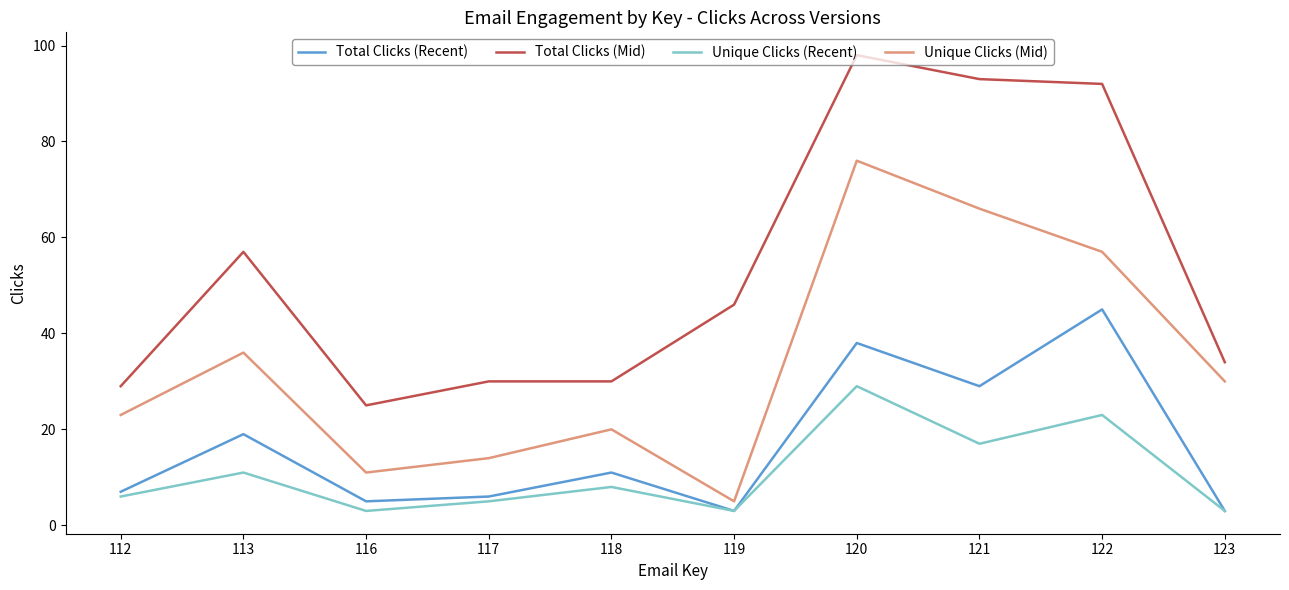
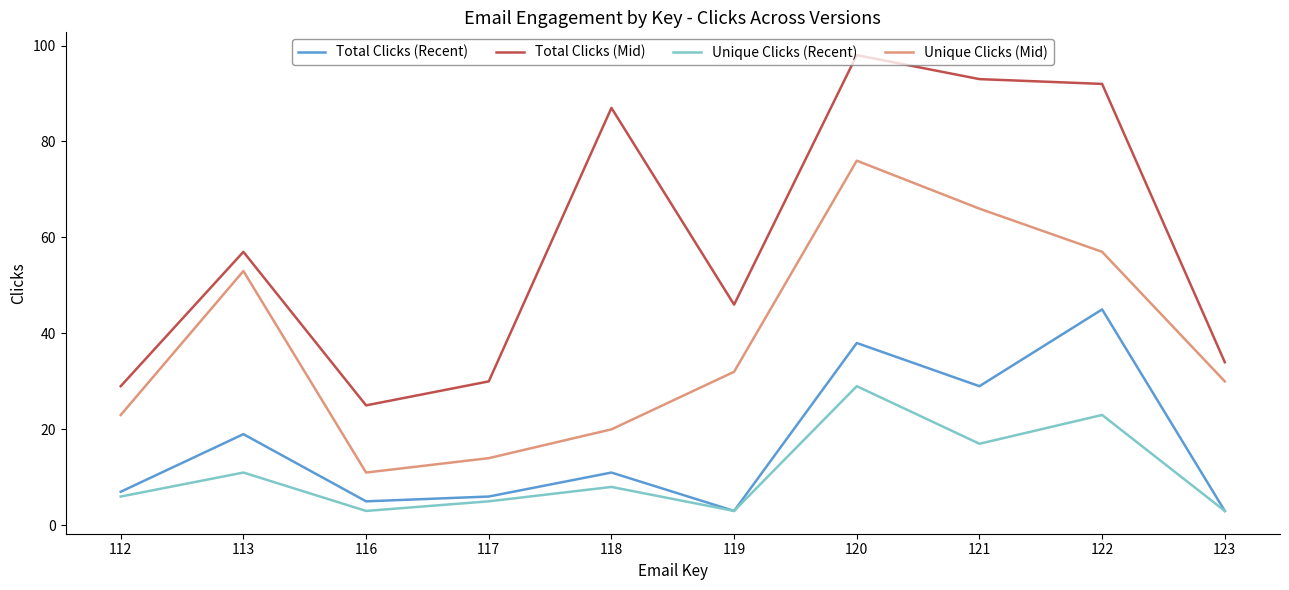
Unique Clicks (Mid), 113: 36 -> 53
Total Clicks (Mid), 118: 30 -> 87
Unique Clicks (Mid), 119: 5 -> 32
